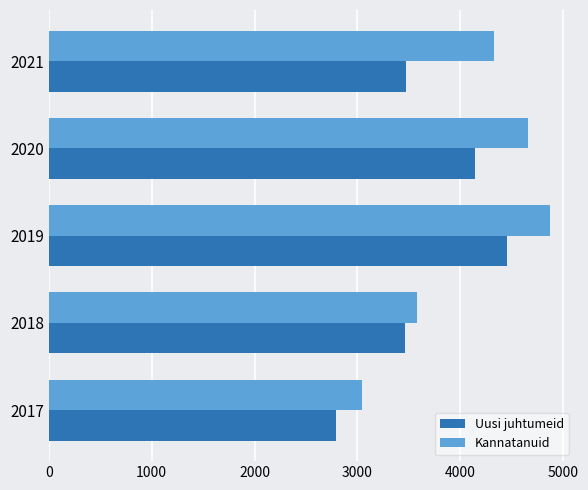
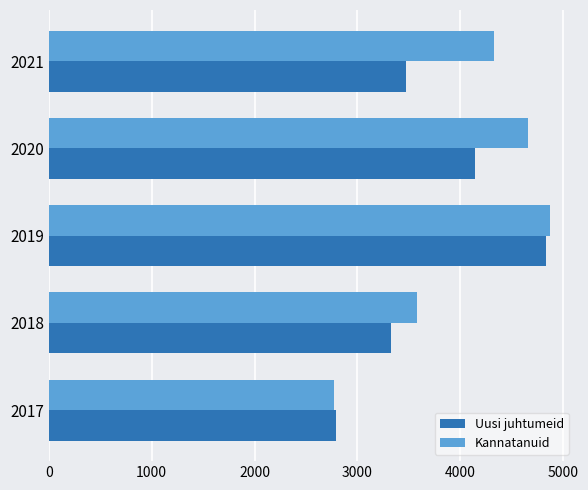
Uusi juhtumeid, 2019: 4460 -> 4840
Uusi juhtumeid, 2018: 3460 -> 3320
Kannatanuid, 2017: 3040 -> 2770
